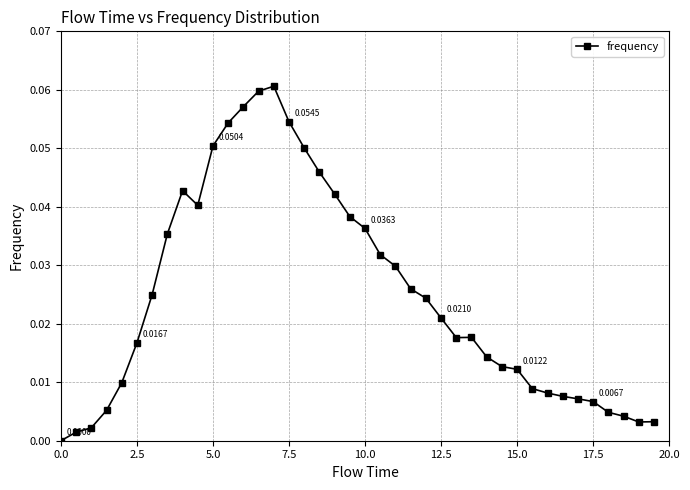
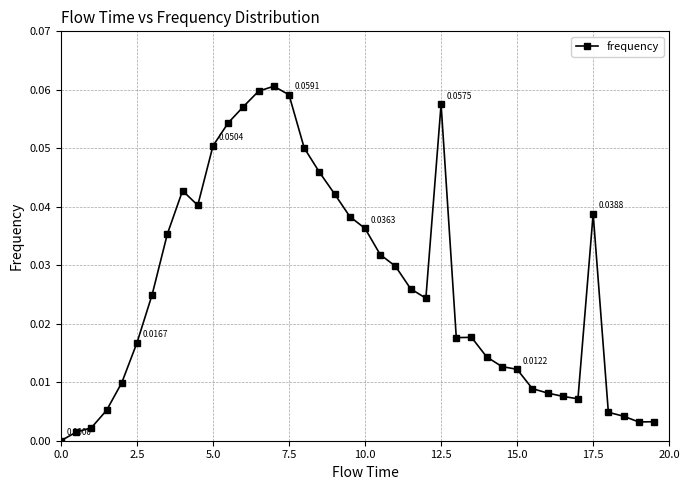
7.5: 0.0545 -> 0.0591
12.5: 0.0210 -> 0.0575
17.5: 0.0067 -> 0.0388
